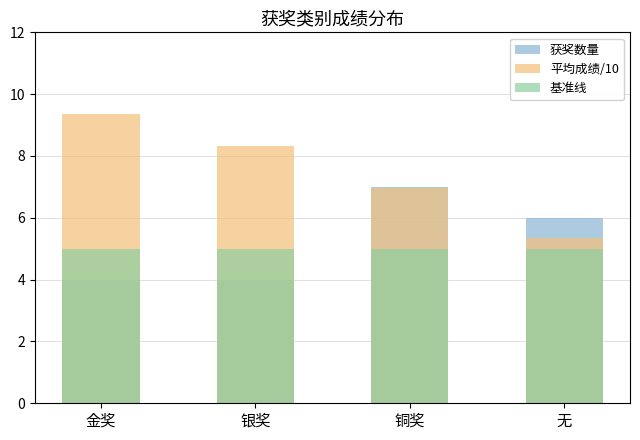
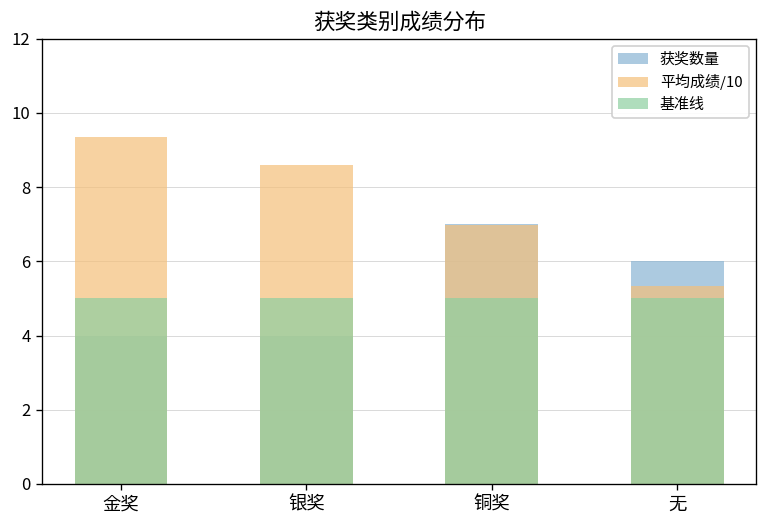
平均成绩/10, 银奖: 8.3 -> 8.6
